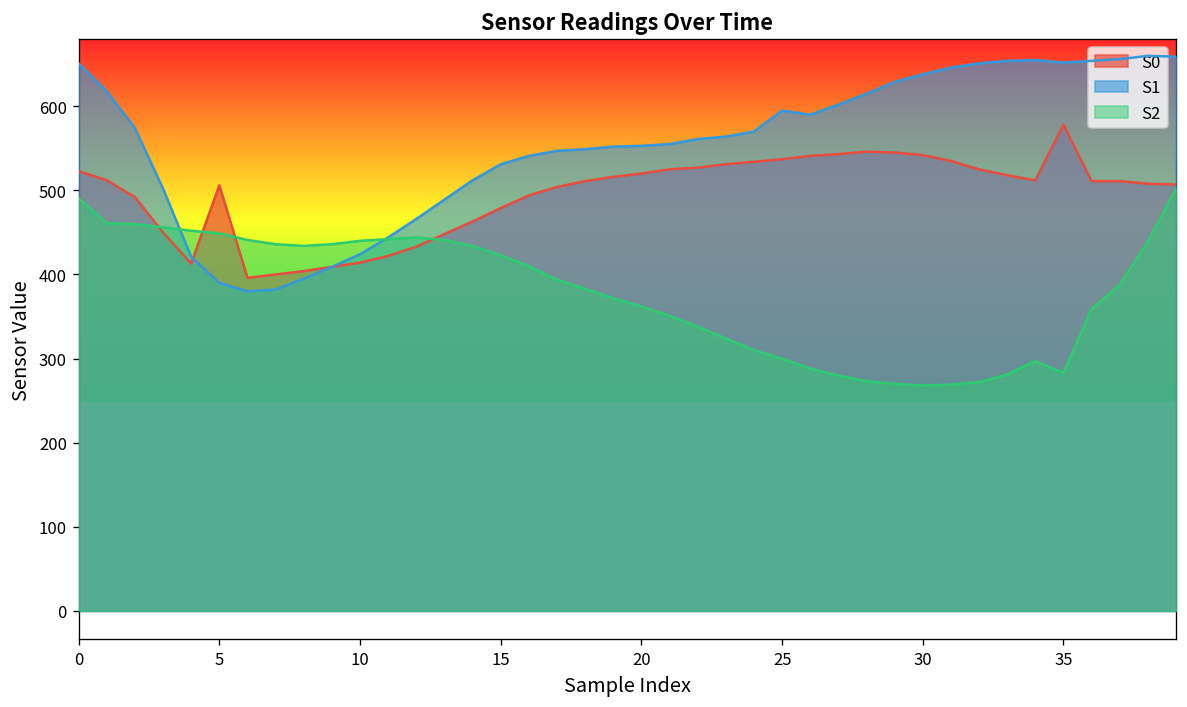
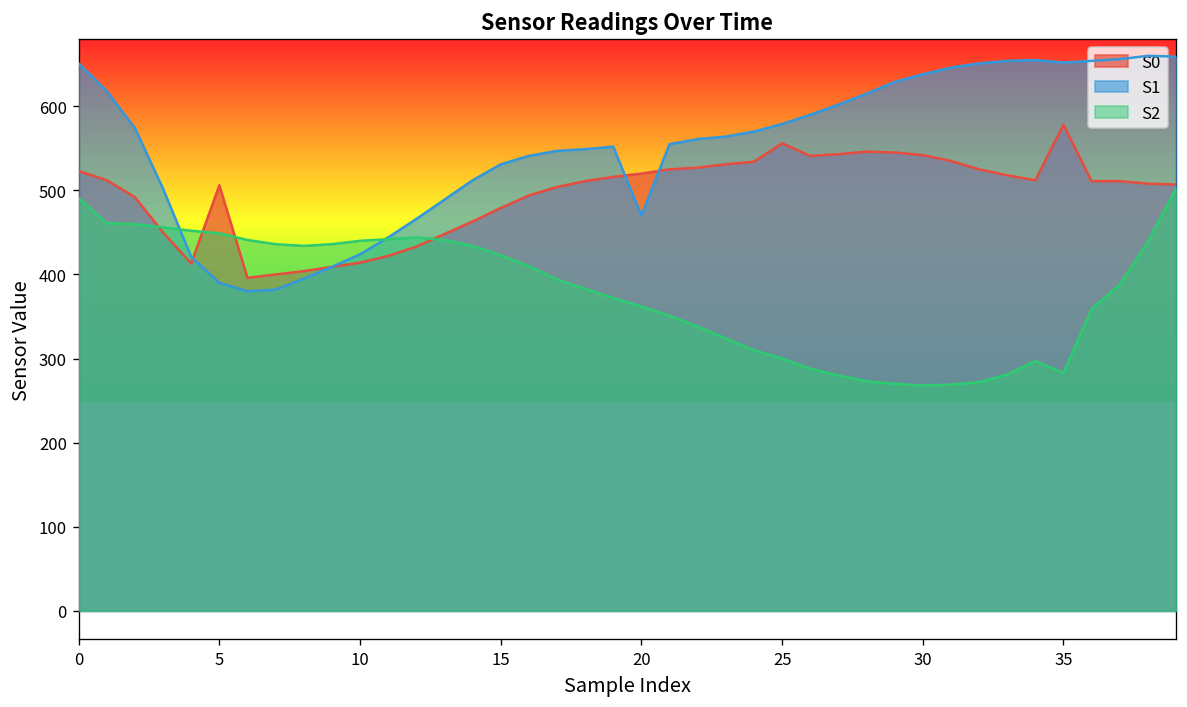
S1, 20: 550 -> 470
S0, 25: 540 -> 560
S1, 25: 600 -> 580
